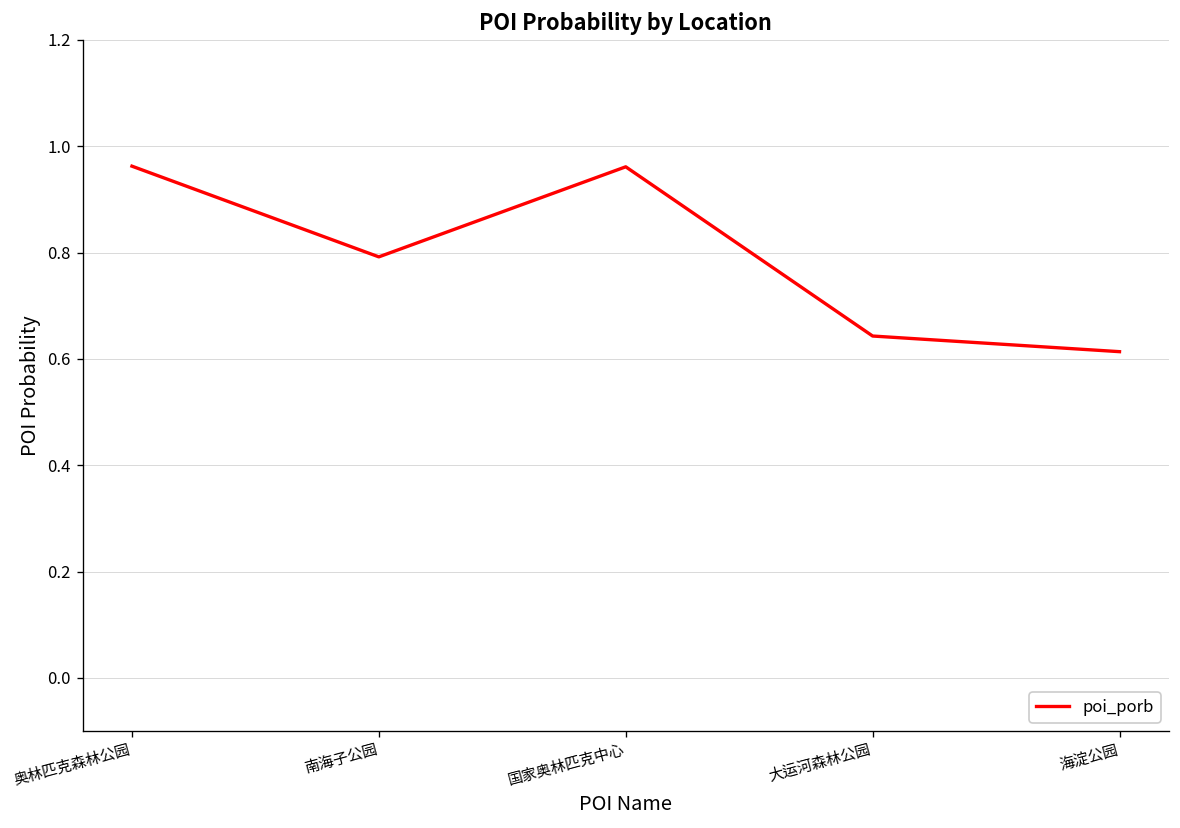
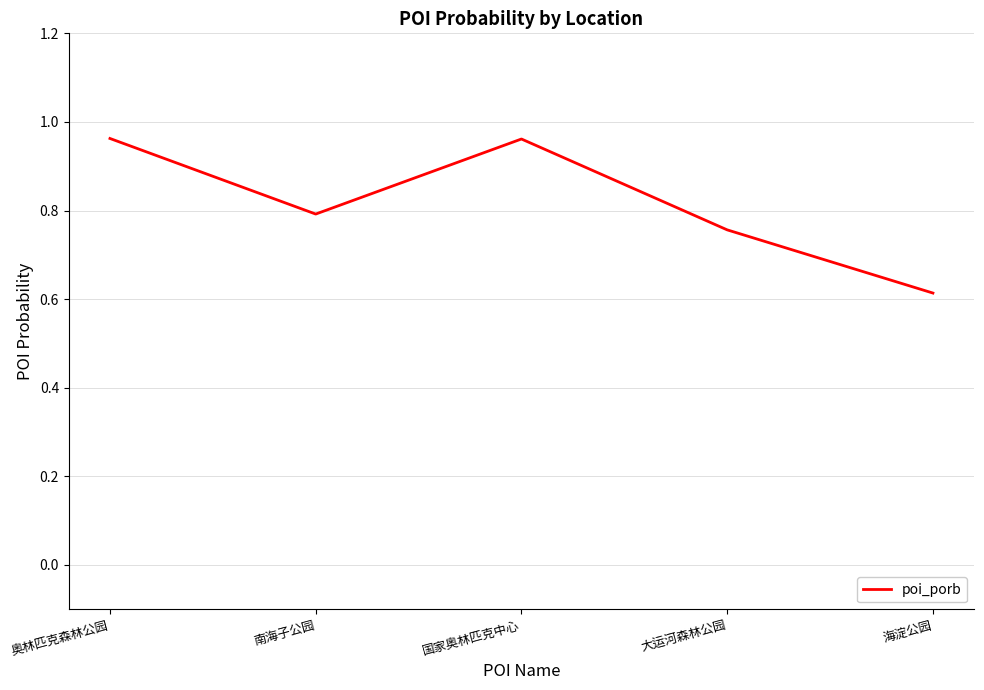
大运河森林公园: 0.64 -> 0.76
